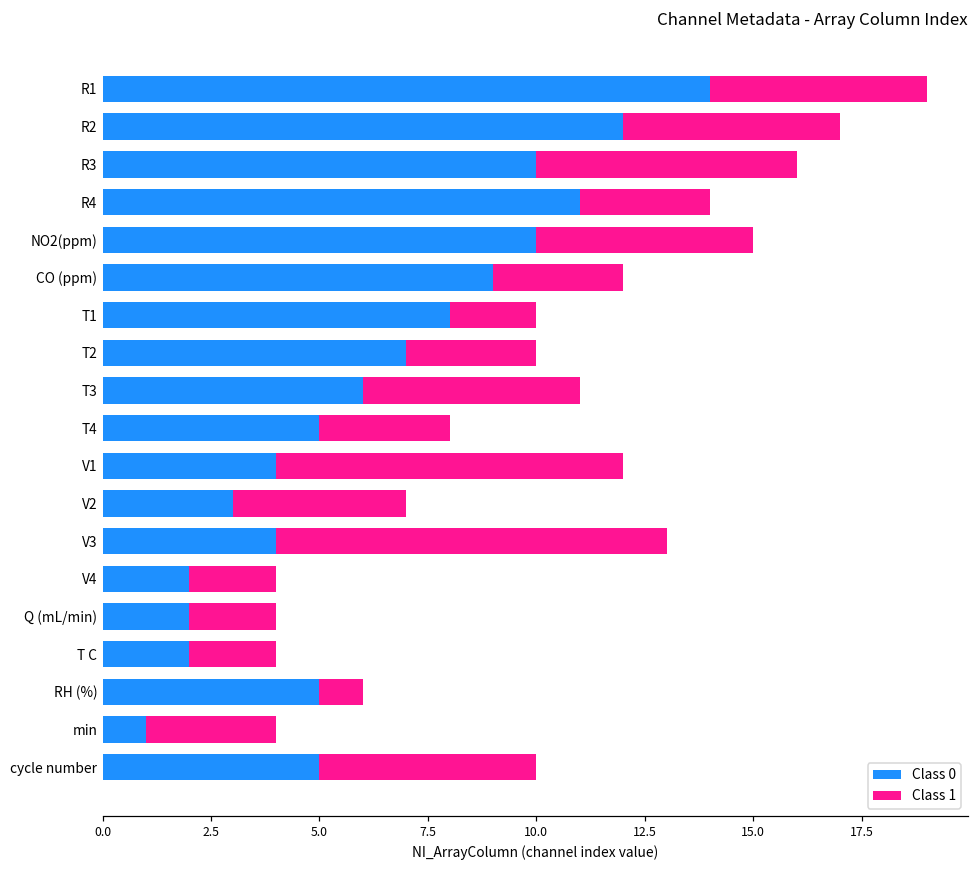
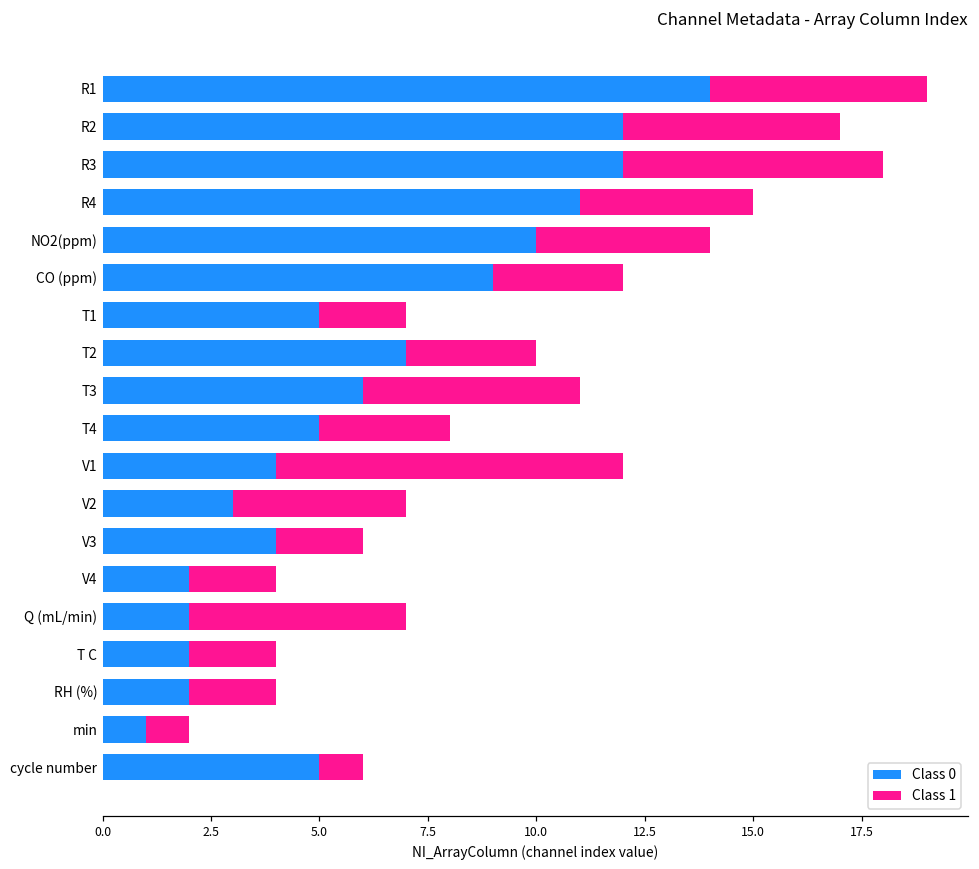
Class 0, R3: 10 -> 12
Class 1, R4: 3 -> 4
Class 1, NO2(ppm): 5 -> 4
Class 0, T1: 8 -> 5
Class 1, V3: 9 -> 2
Class 1, Q (mL/min): 2 -> 5
Class 0, RH (%): 5 -> 2
Class 1, RH (%): 1 -> 2
Class 1, min: 3 -> 1
Class 1, cycle number: 5 -> 1
